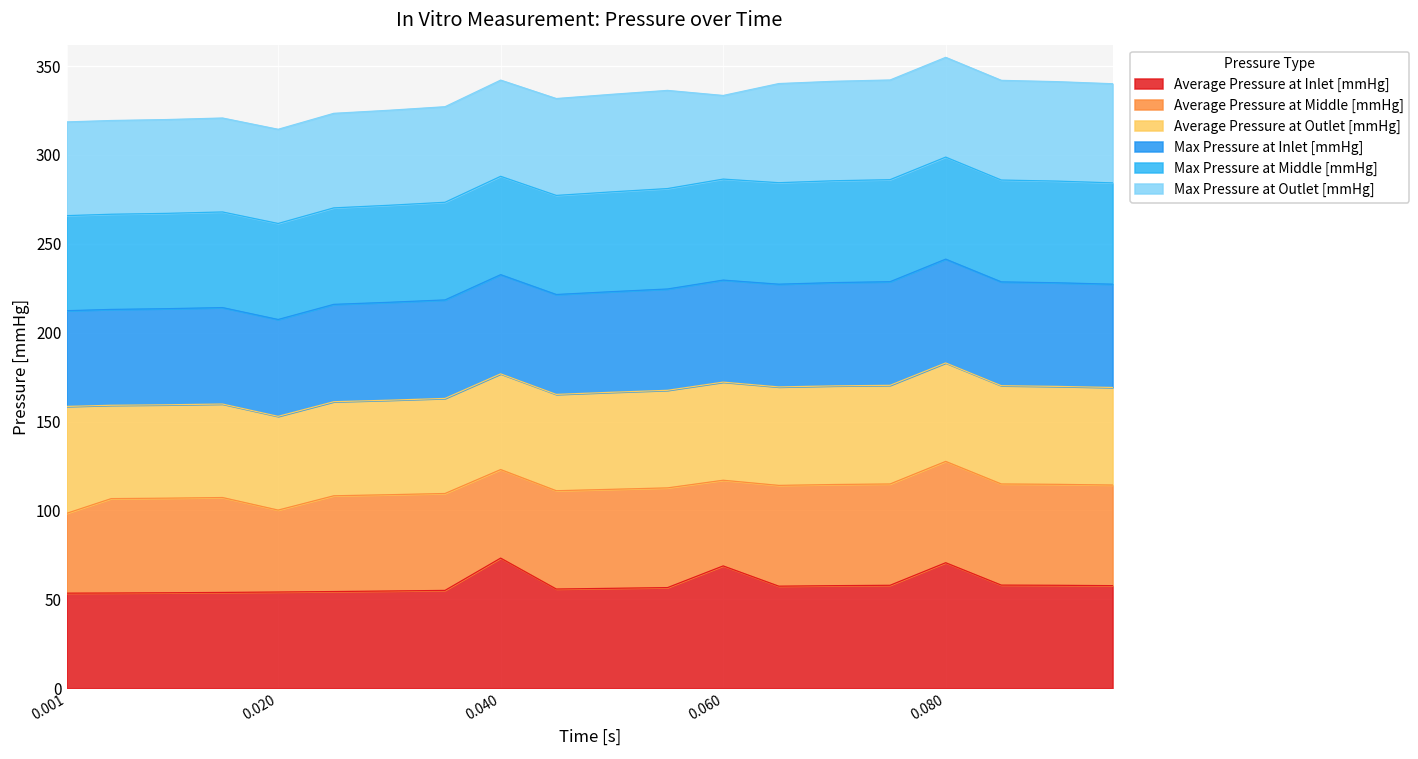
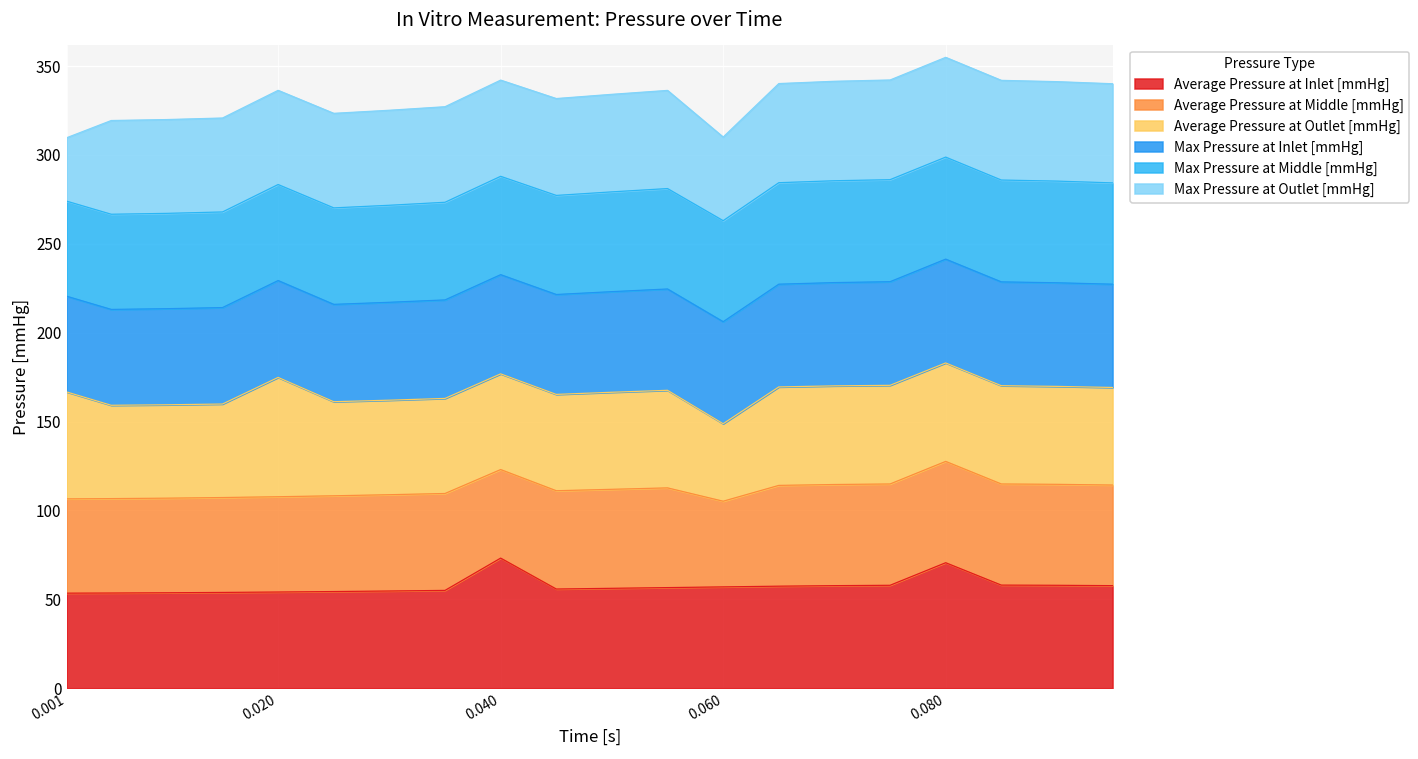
Average Pressure at Middle [mmHg], 0.001: 45 -> 53
Max Pressure at Outlet [mmHg], 0.001: 53 -> 36
Average Pressure at Middle [mmHg], 0.020: 46 -> 54
Average Pressure at Outlet [mmHg], 0.020: 53 -> 67
Average Pressure at Inlet [mmHg], 0.060: 69 -> 57
Average Pressure at Outlet [mmHg], 0.060: 55 -> 44
